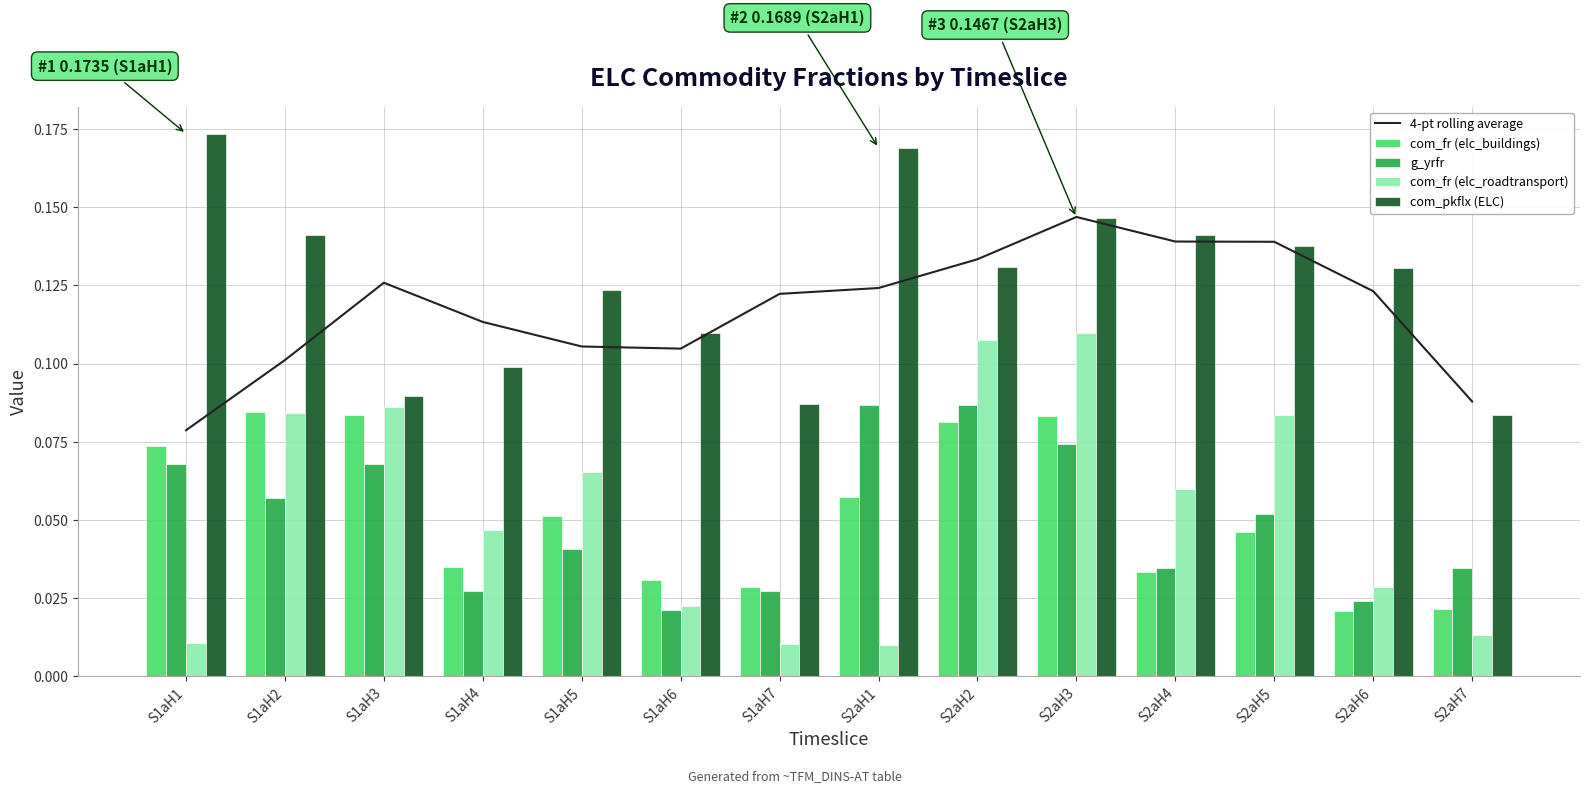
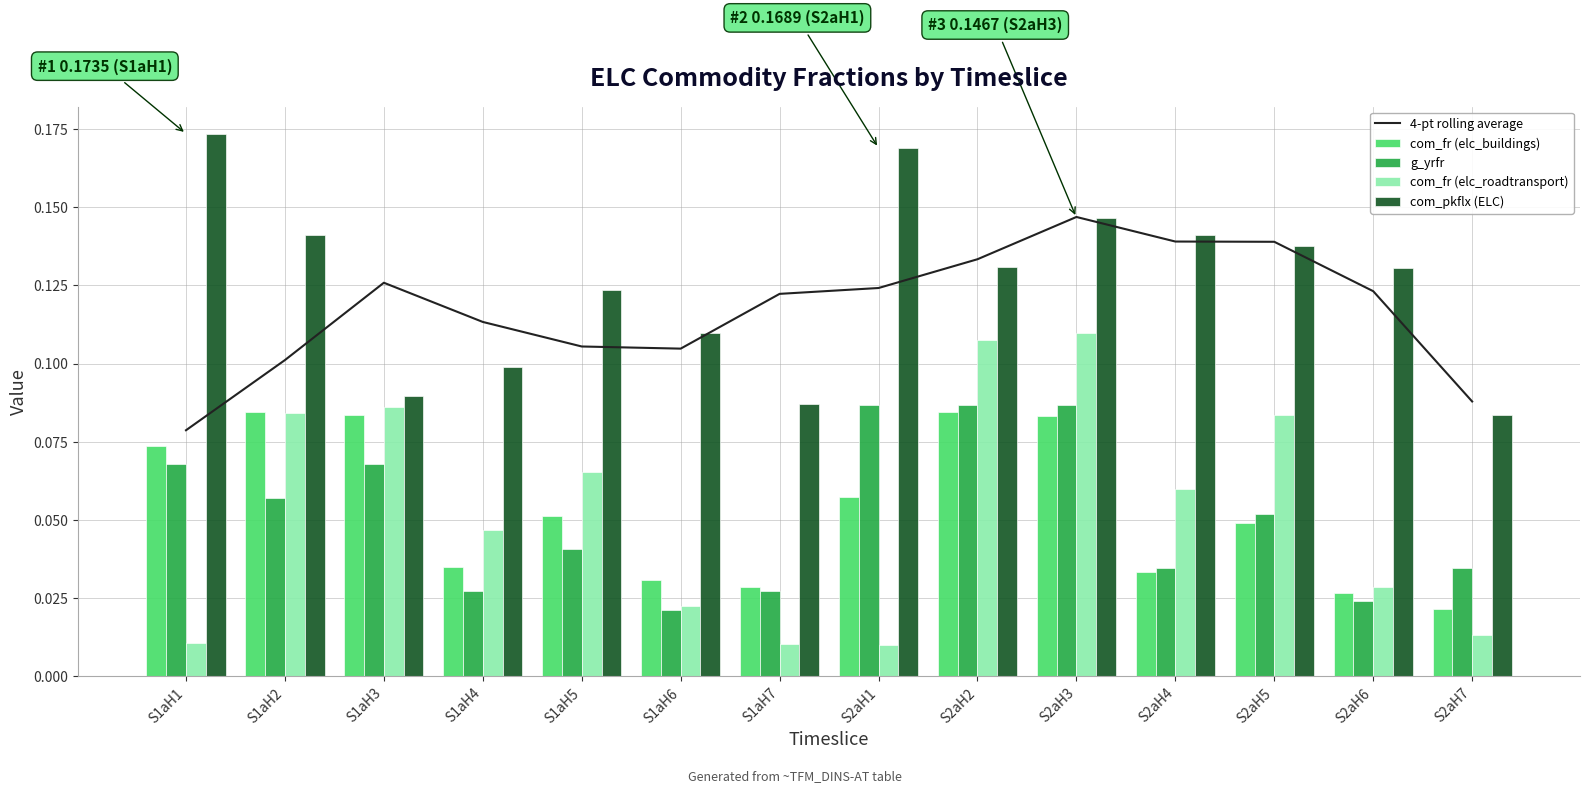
com_fr (elc_buildings), S2aH2: 0.081 -> 0.085
g_yrfr, S2aH3: 0.074 -> 0.087
com_fr (elc_buildings), S2aH5: 0.046 -> 0.049
com_fr (elc_buildings), S2aH6: 0.021 -> 0.027
